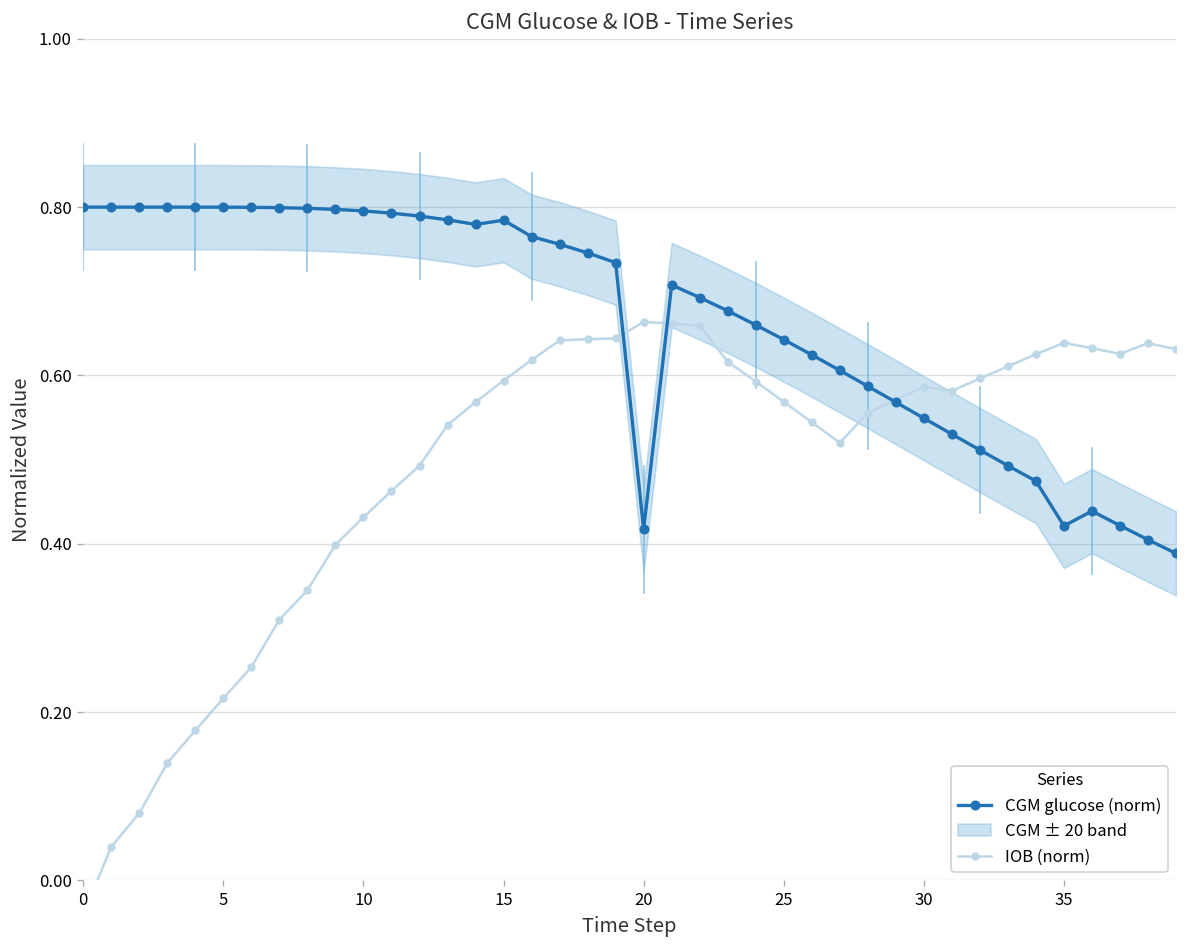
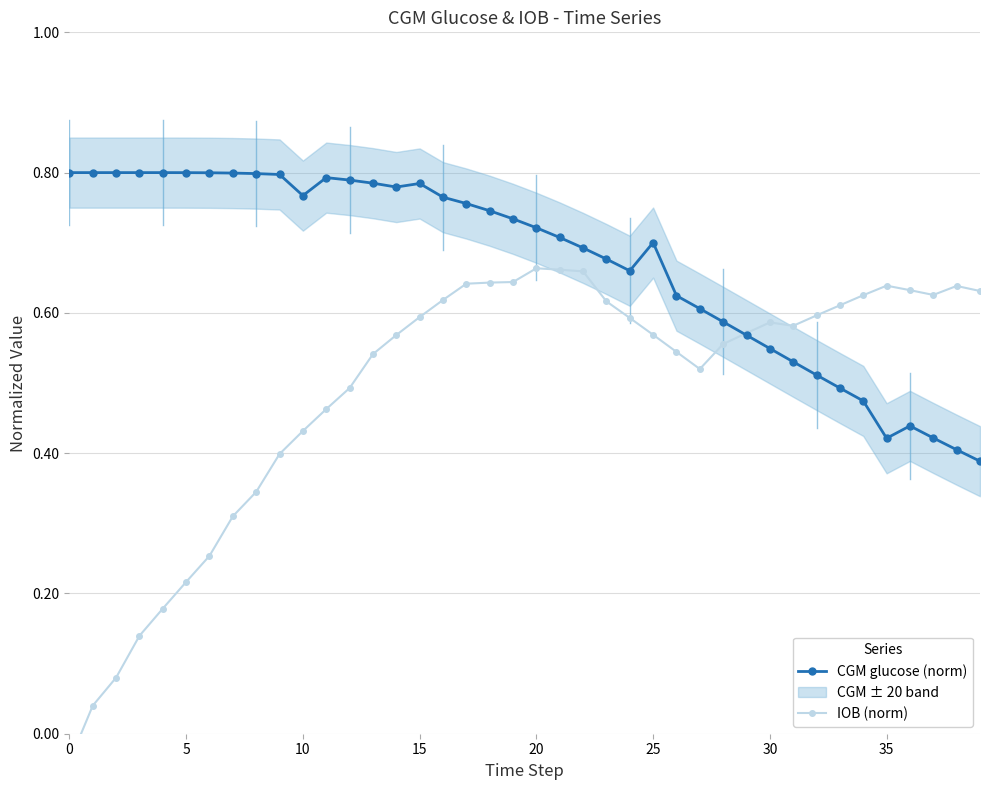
CGM glucose (norm), 10: 0.80 -> 0.77
CGM glucose (norm), 20: 0.42 -> 0.72
CGM glucose (norm), 25: 0.64 -> 0.70
